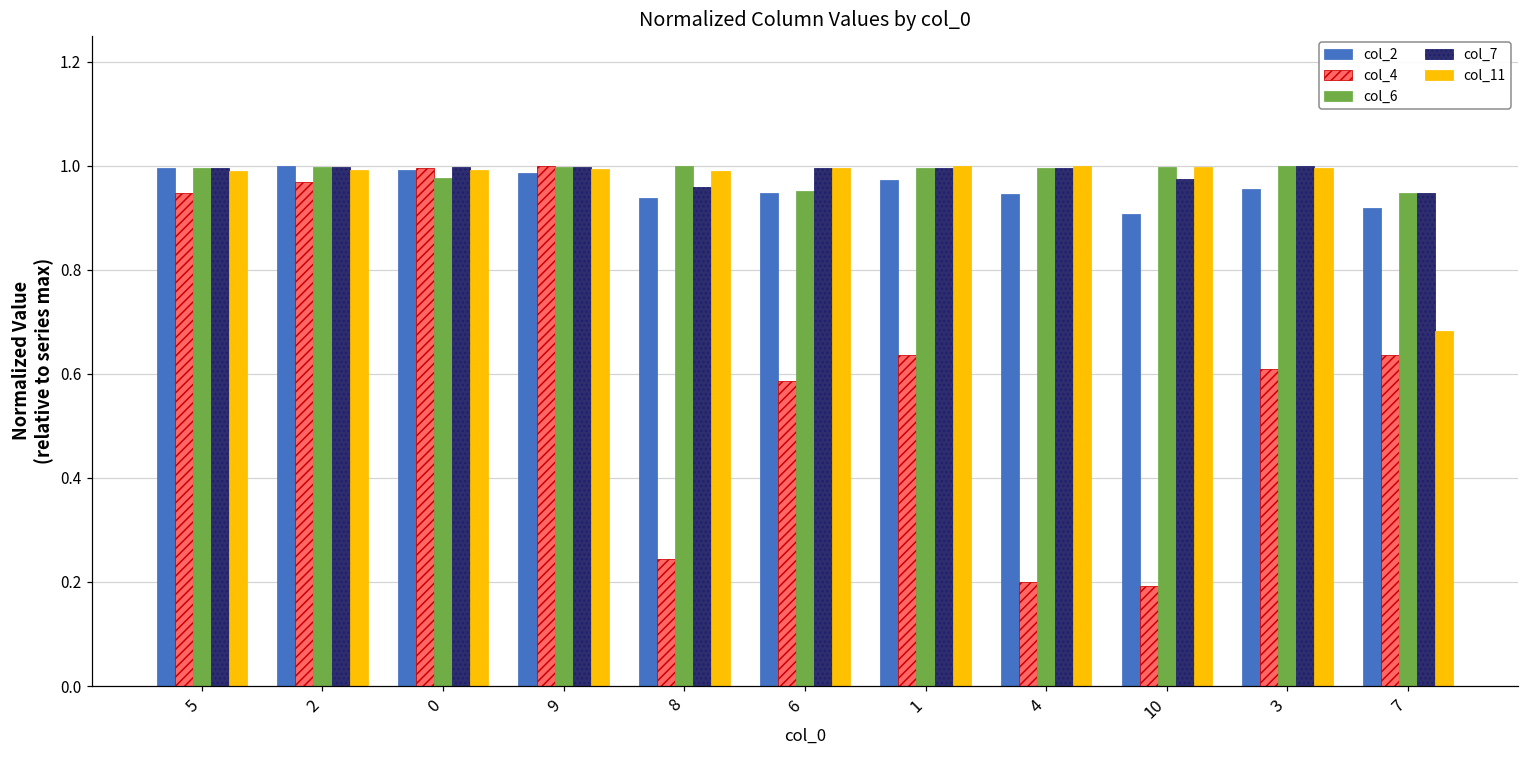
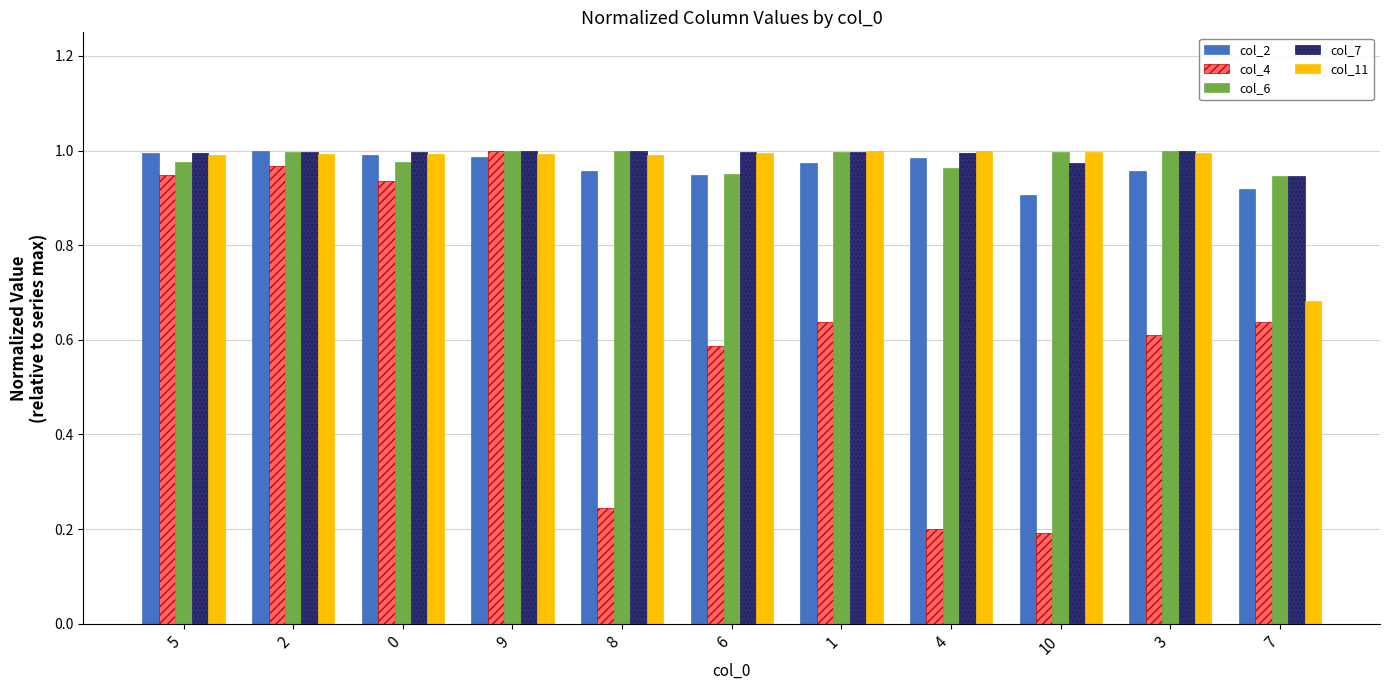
col_6, 5: 1.00 -> 0.98
col_4, 0: 0.99 -> 0.94
col_2, 8: 0.94 -> 0.96
col_7, 8: 0.96 -> 1.00
col_2, 4: 0.95 -> 0.99
col_6, 4: 1.00 -> 0.96
